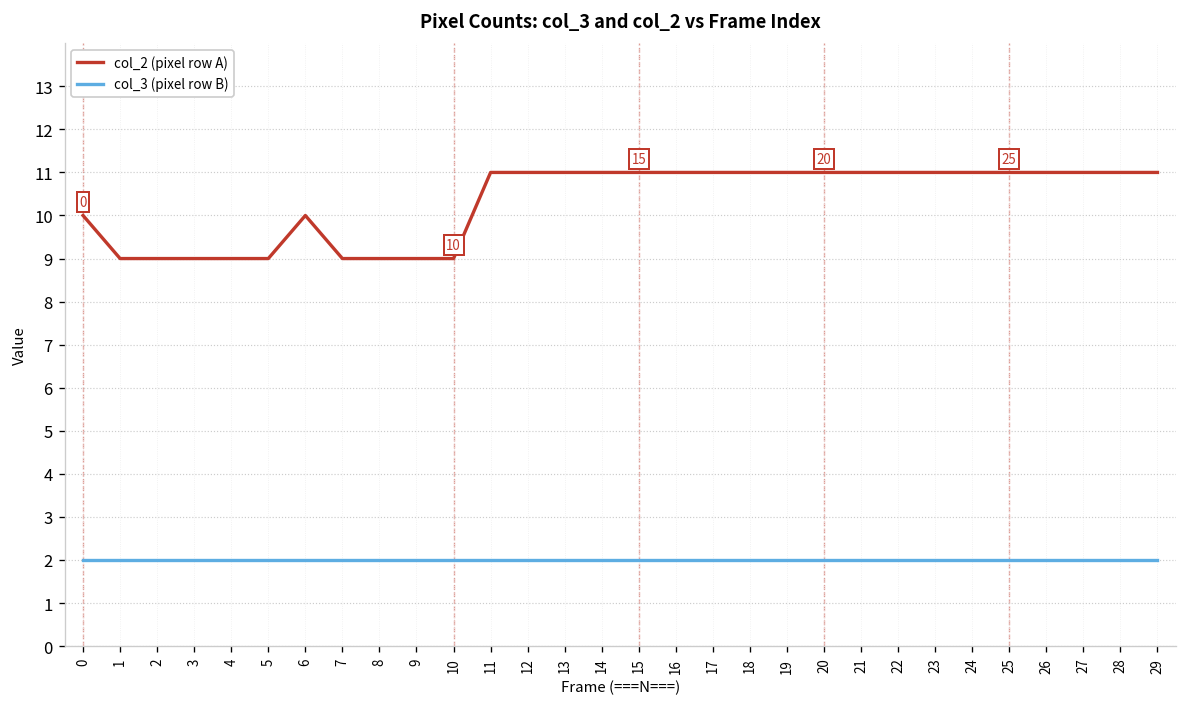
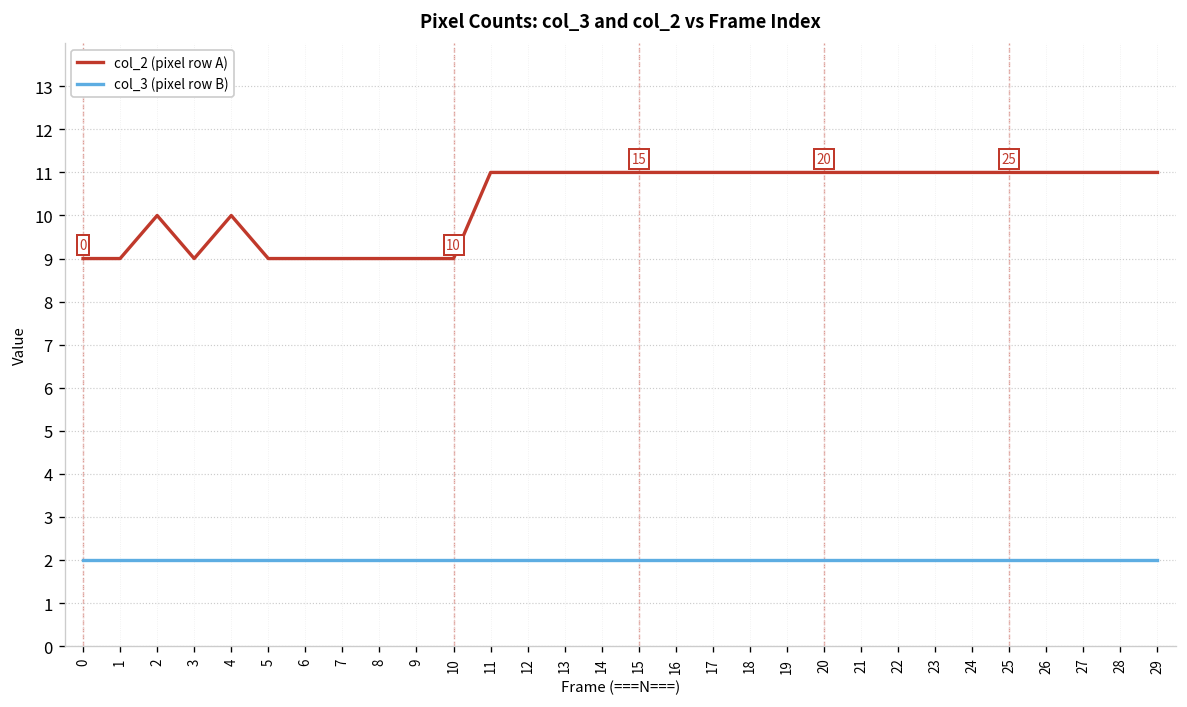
col_2 (pixel row A), 0: 10 -> 9
col_2 (pixel row A), 2: 9 -> 10
col_2 (pixel row A), 4: 9 -> 10
col_2 (pixel row A), 6: 10 -> 9
